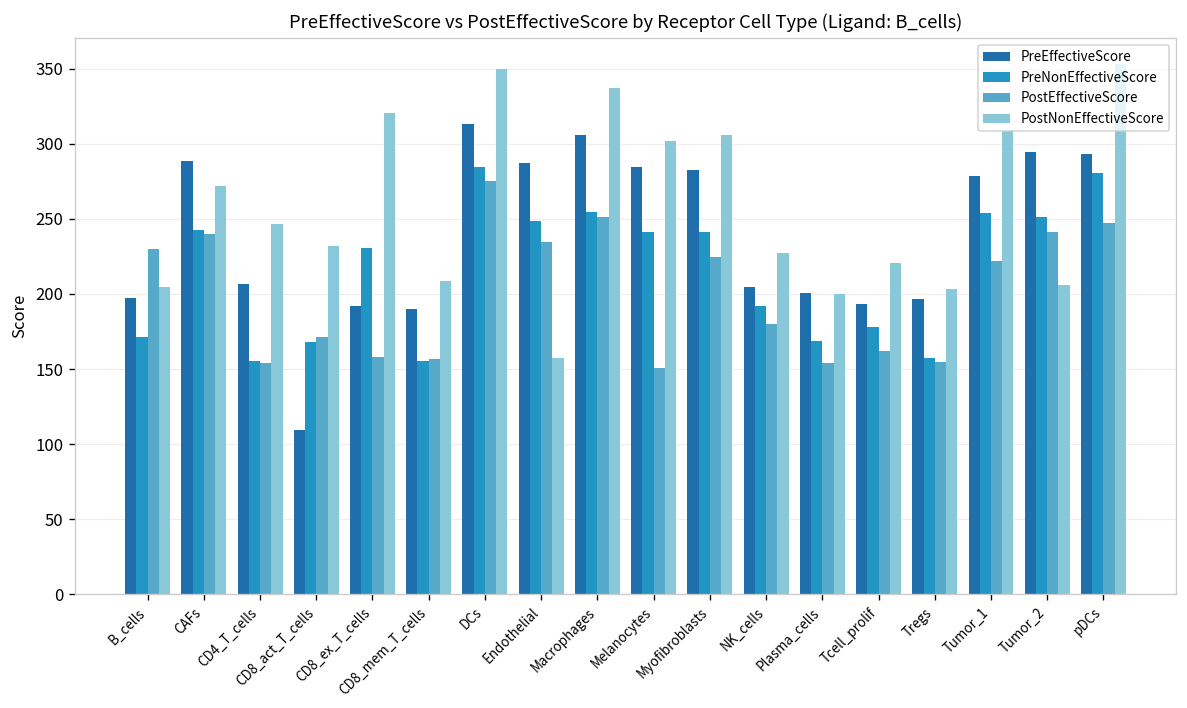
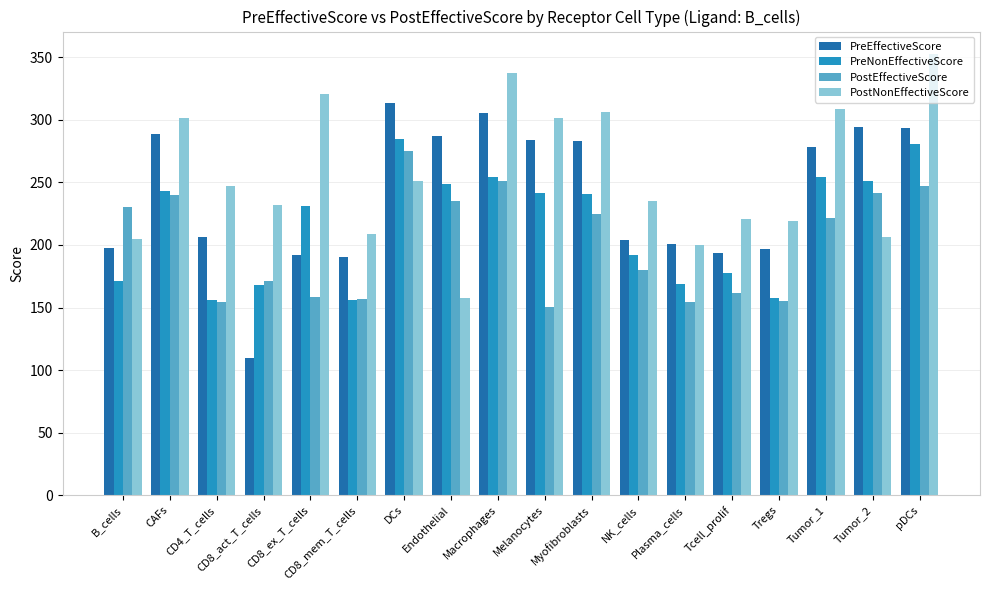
PostNonEffectiveScore, CAFs: 272 -> 301
PostNonEffectiveScore, DCs: 350 -> 251
PostNonEffectiveScore, NK_cells: 227 -> 235
PostNonEffectiveScore, Tregs: 203 -> 219
